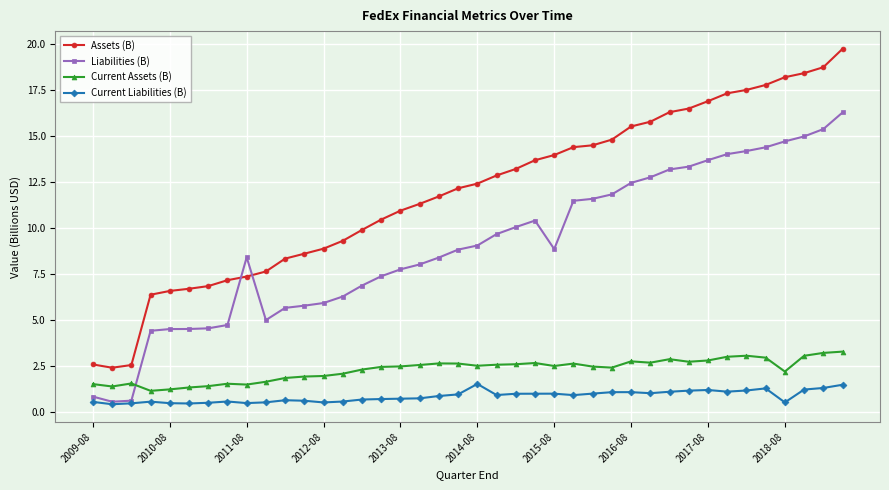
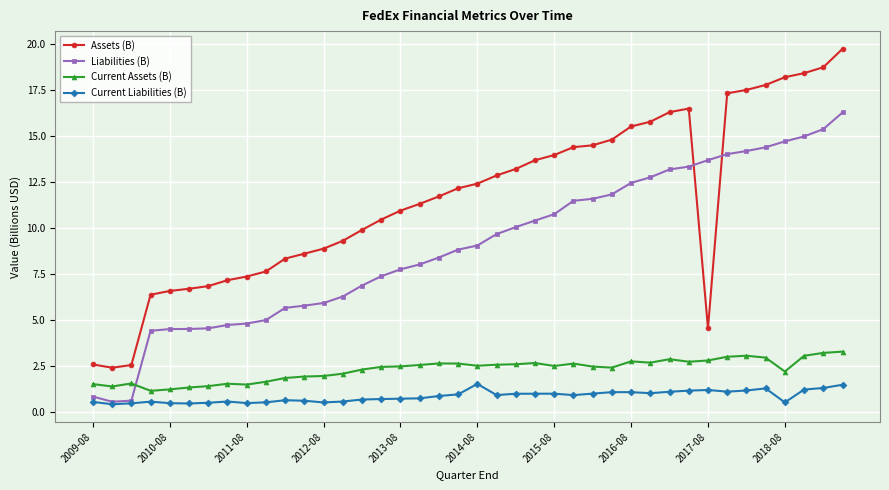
Liabilities (B), 2011-08: 8.4 -> 4.8
Liabilities (B), 2015-08: 8.9 -> 10.7
Assets (B), 2017-08: 16.9 -> 4.5
